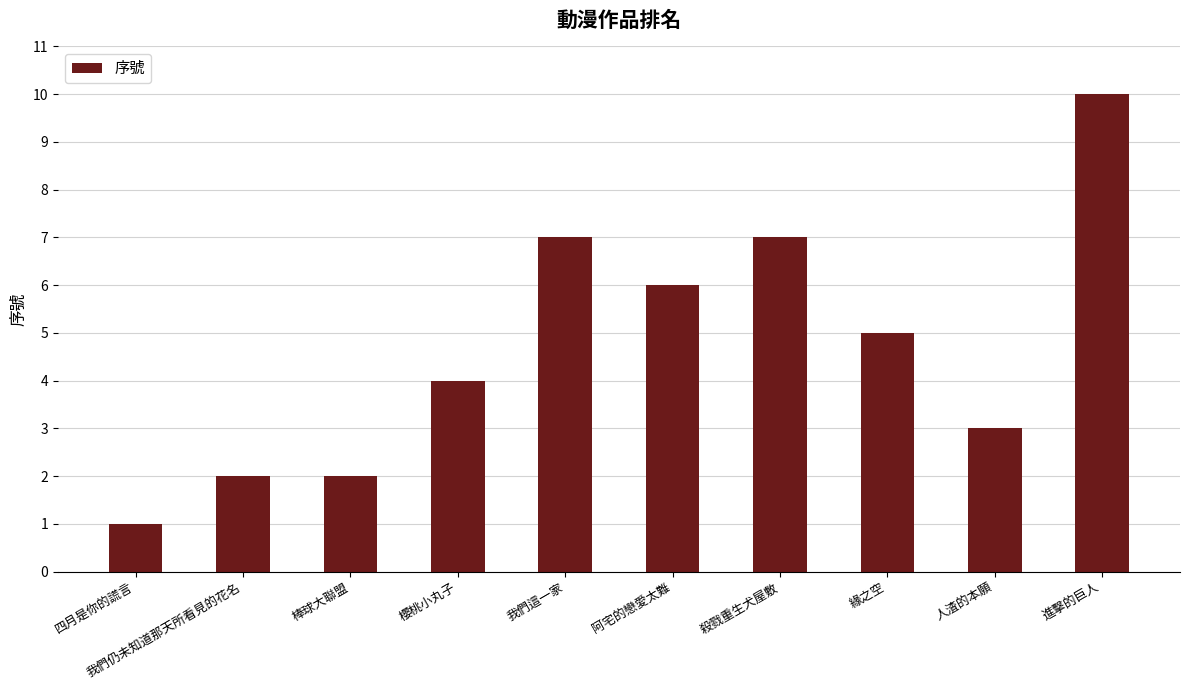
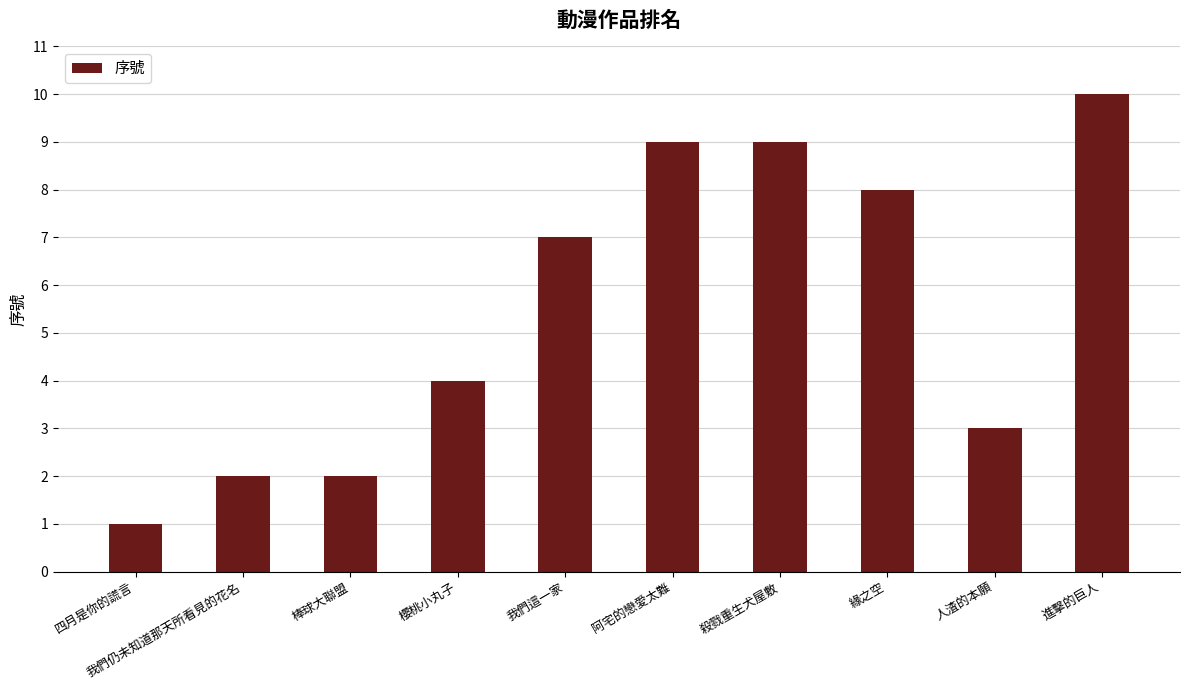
阿宅的戀愛太難: 6 -> 9
殺戮重生犬屋敷: 7 -> 9
緣之空: 5 -> 8
